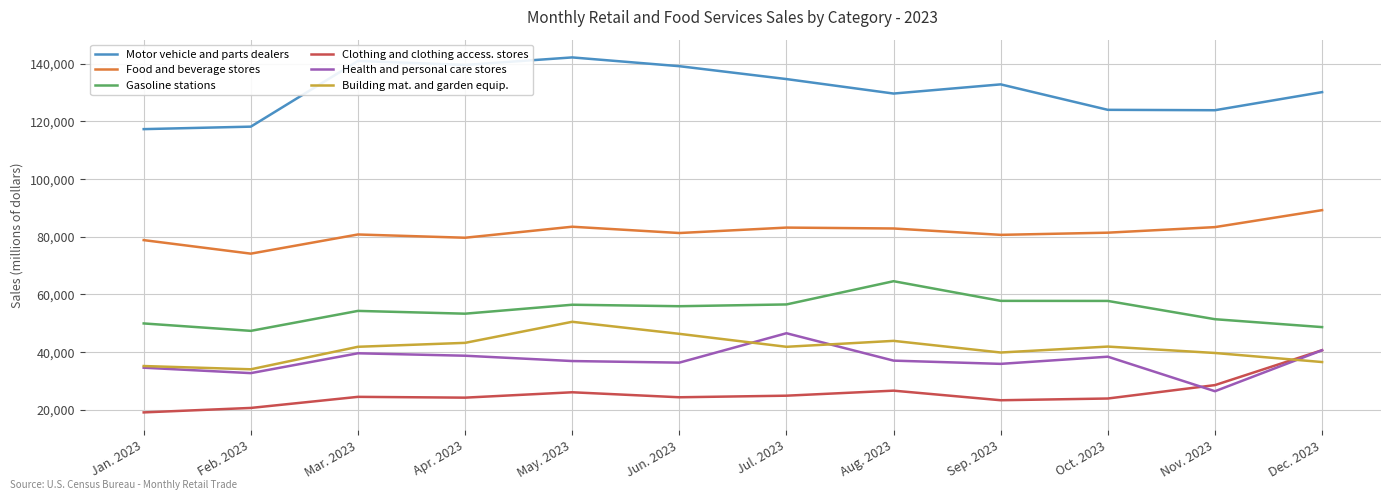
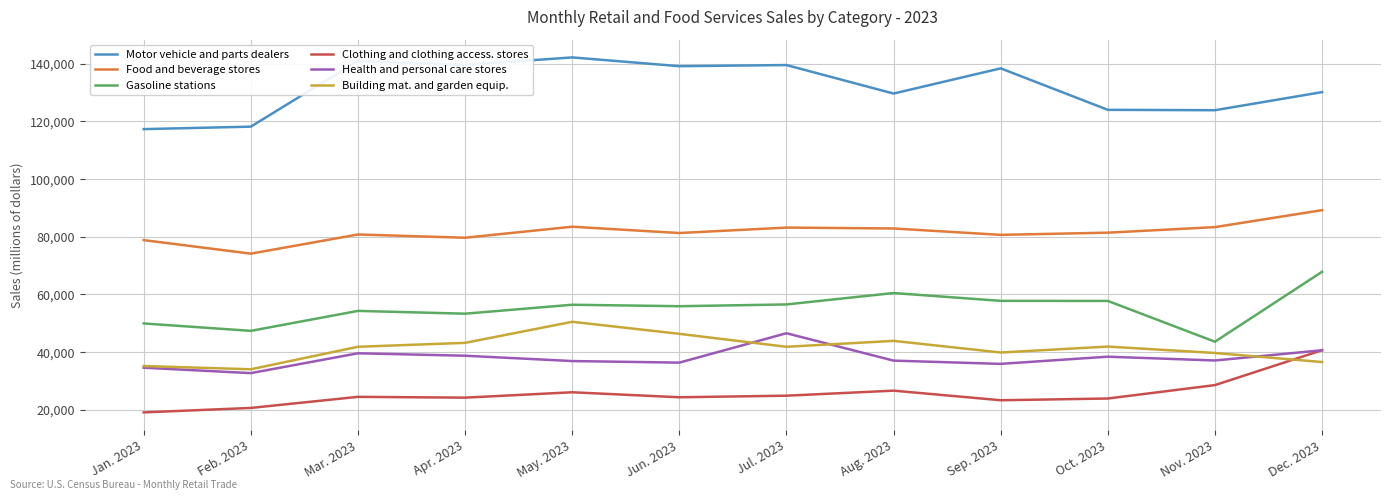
Motor vehicle and parts dealers, Jul. 2023: 135,000 -> 140,000
Gasoline stations, Aug. 2023: 65,000 -> 61,000
Motor vehicle and parts dealers, Sep. 2023: 133,000 -> 138,000
Gasoline stations, Nov. 2023: 51,000 -> 44,000
Health and personal care stores, Nov. 2023: 26,000 -> 37,000
Gasoline stations, Dec. 2023: 49,000 -> 68,000
